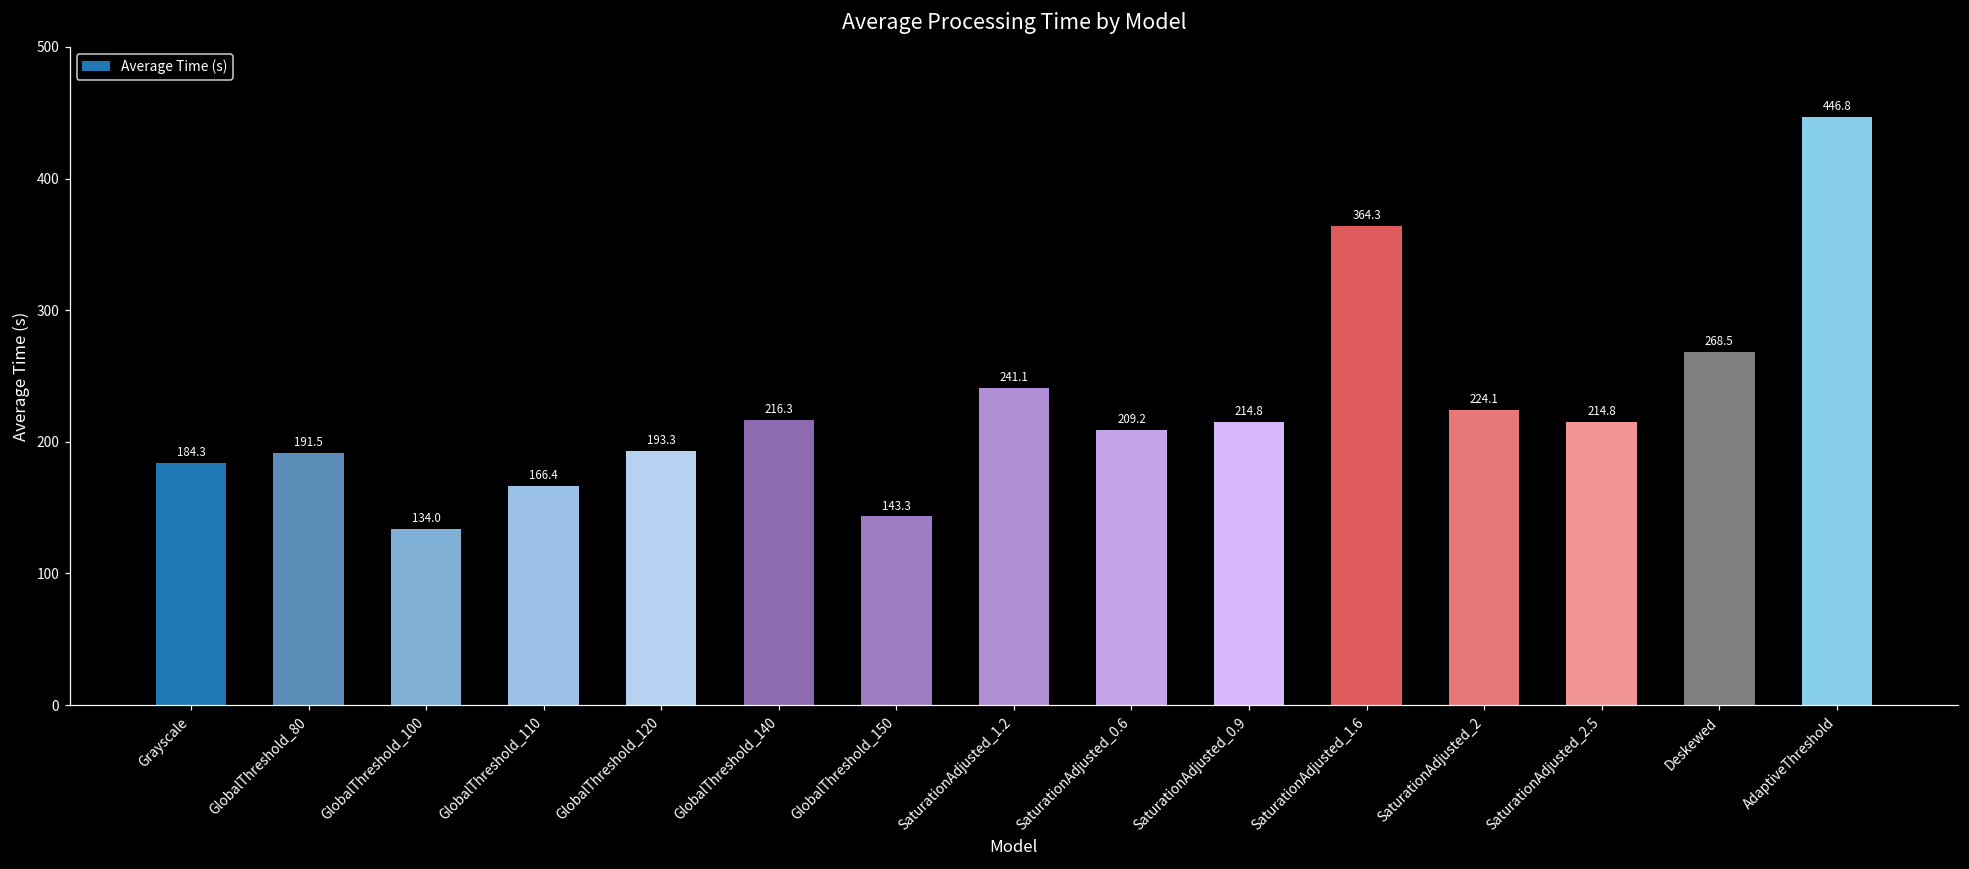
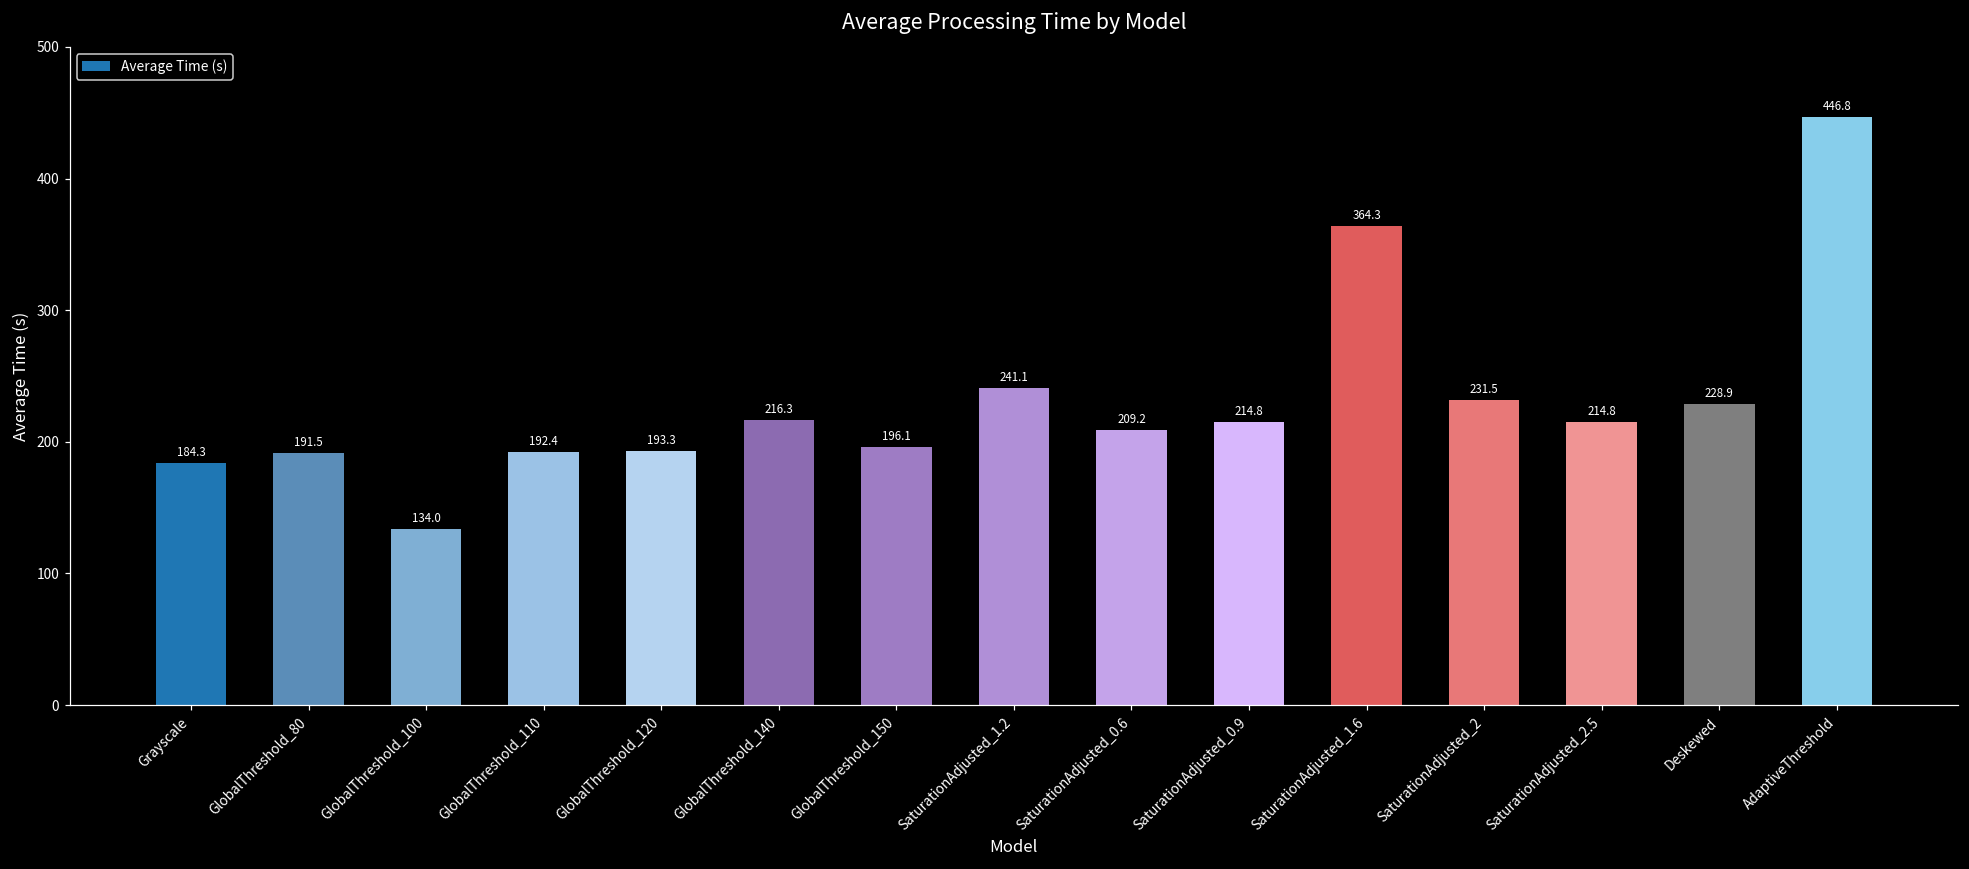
GlobalThreshold_110: 166.4 -> 192.4
GlobalThreshold_150: 143.3 -> 196.1
SaturationAdjusted_2: 224.1 -> 231.5
Deskewed: 268.5 -> 228.9
